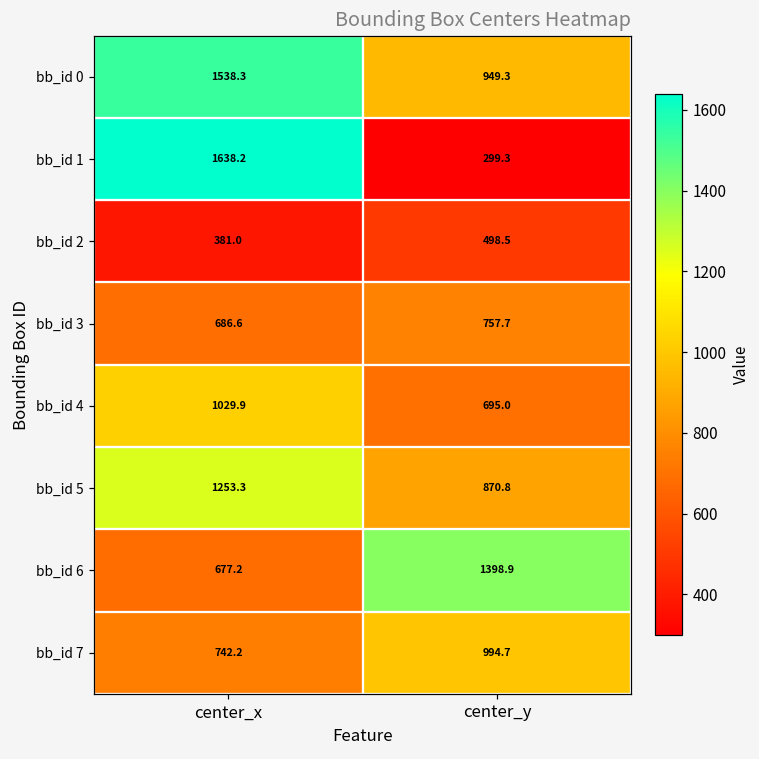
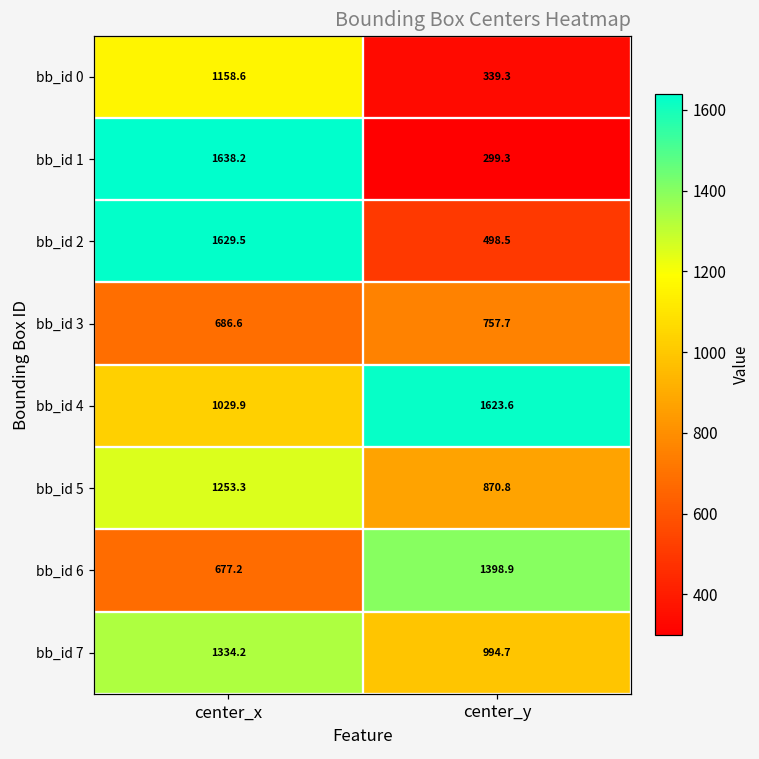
bb_id 0, center_x: 1538.3 -> 1158.6
bb_id 0, center_y: 949.3 -> 339.3
bb_id 2, center_x: 381.0 -> 1629.5
bb_id 4, center_y: 695.0 -> 1623.6
bb_id 7, center_x: 742.2 -> 1334.2
